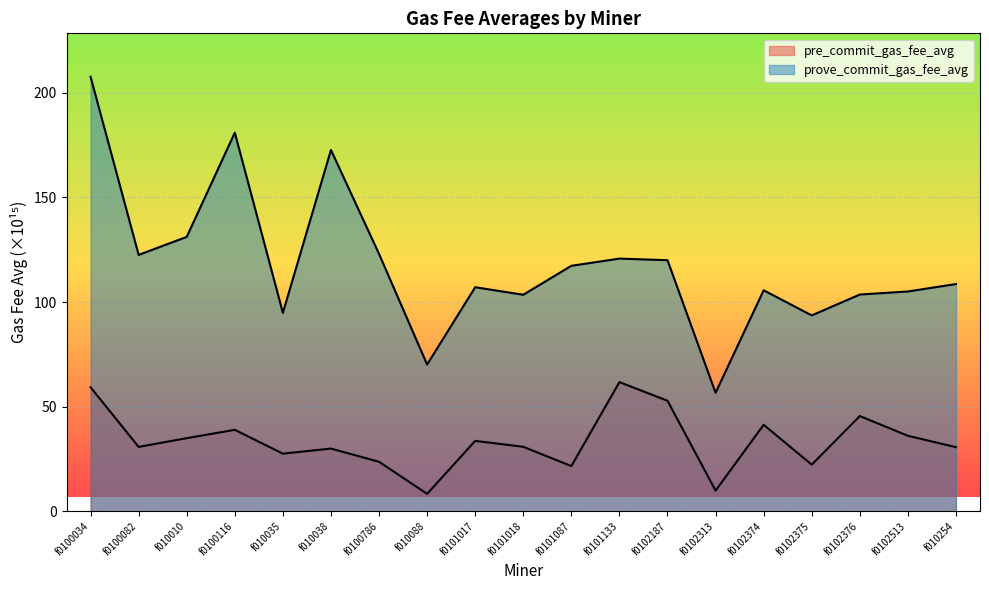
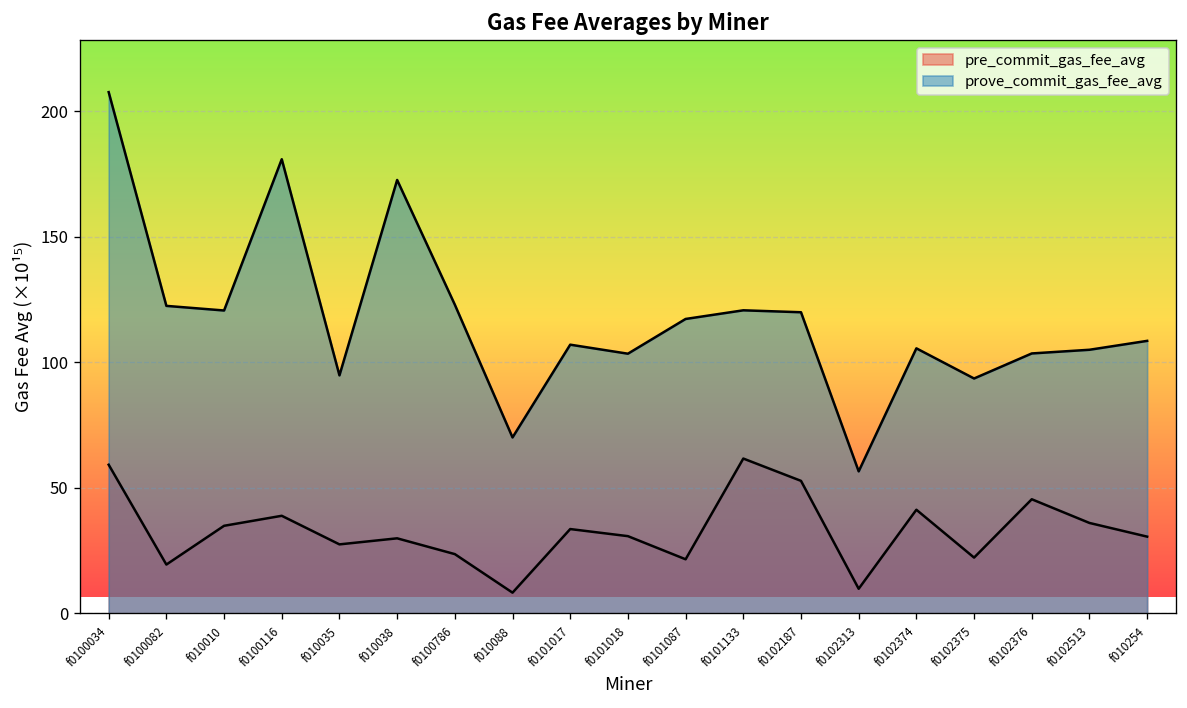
pre_commit_gas_fee_avg, f0100082: 31 -> 19
prove_commit_gas_fee_avg, f010010: 131 -> 121
